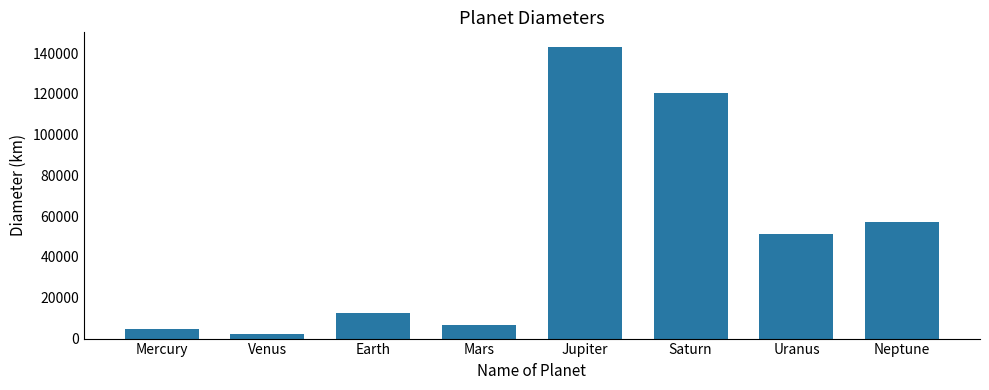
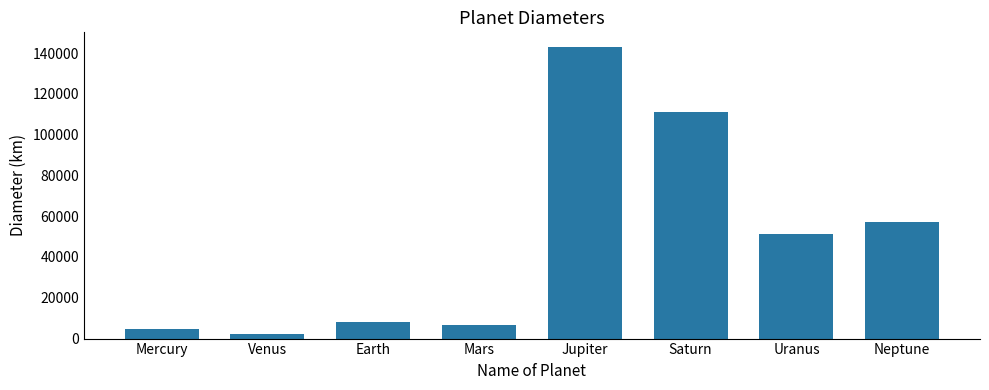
Earth: 13000 -> 8000
Saturn: 121000 -> 111000
